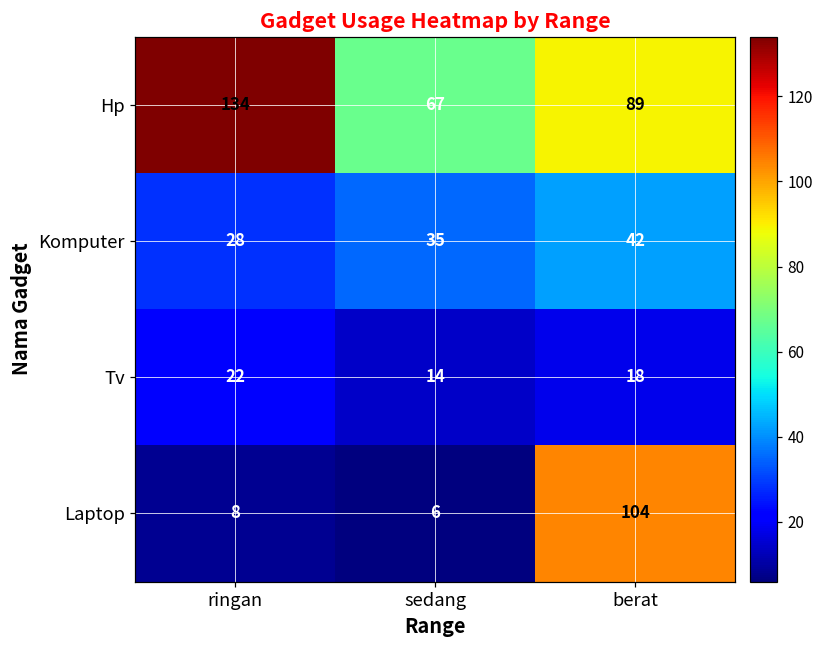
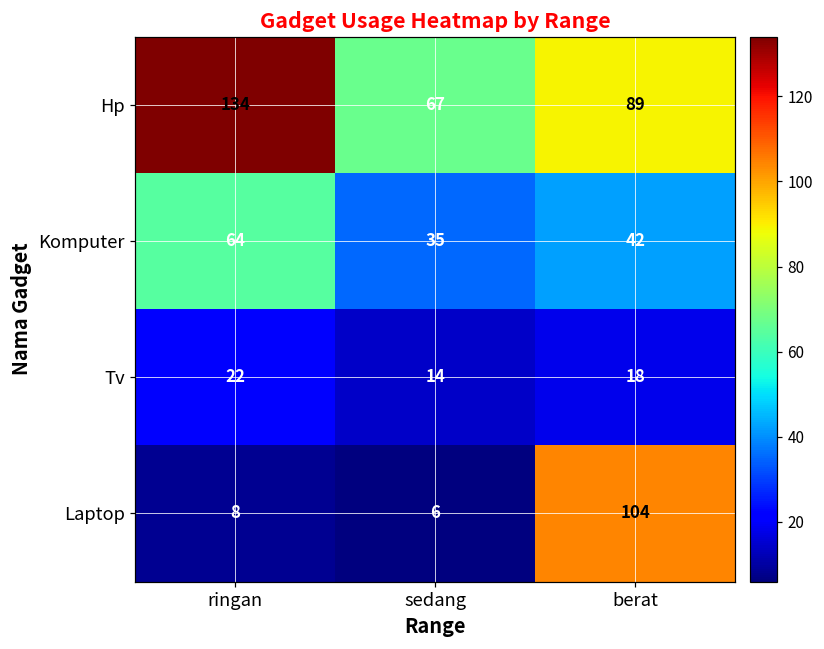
Komputer, ringan: 28 -> 64
